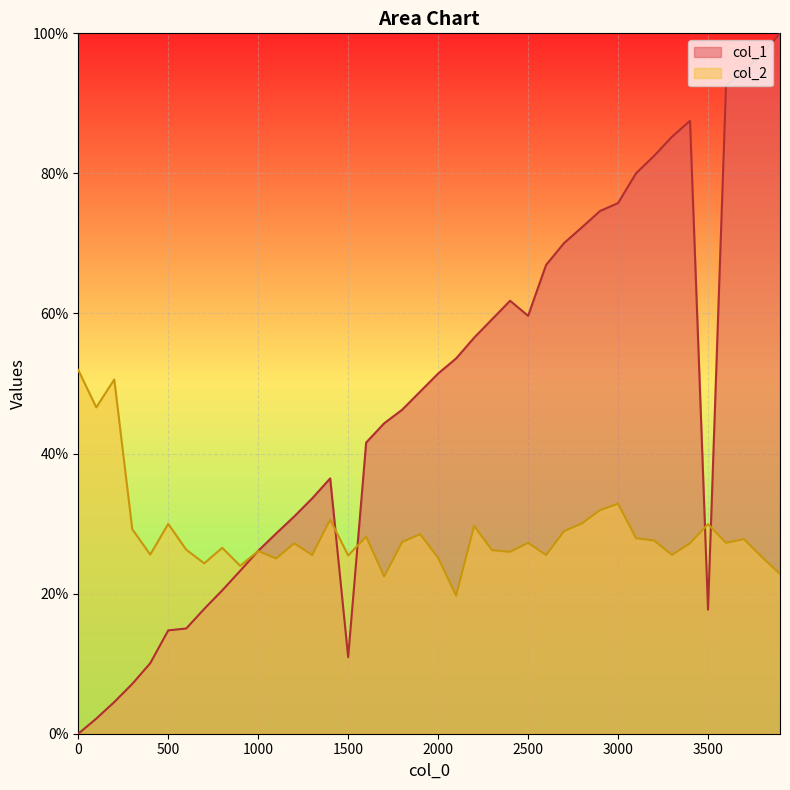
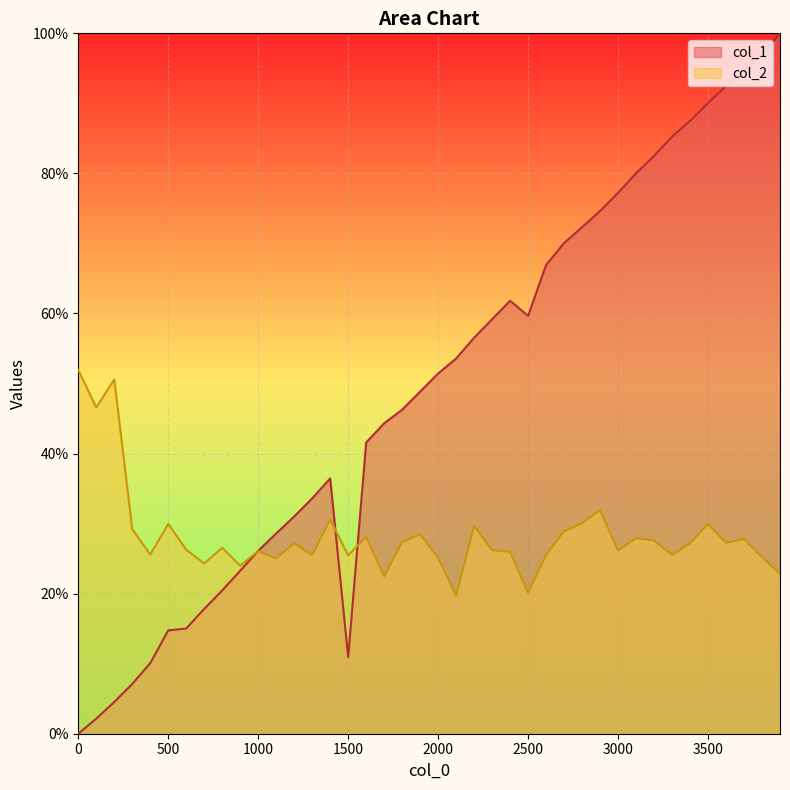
col_2, 2500: 27% -> 20%
col_1, 3000: 76% -> 77%
col_2, 3000: 33% -> 26%
col_1, 3500: 18% -> 90%
